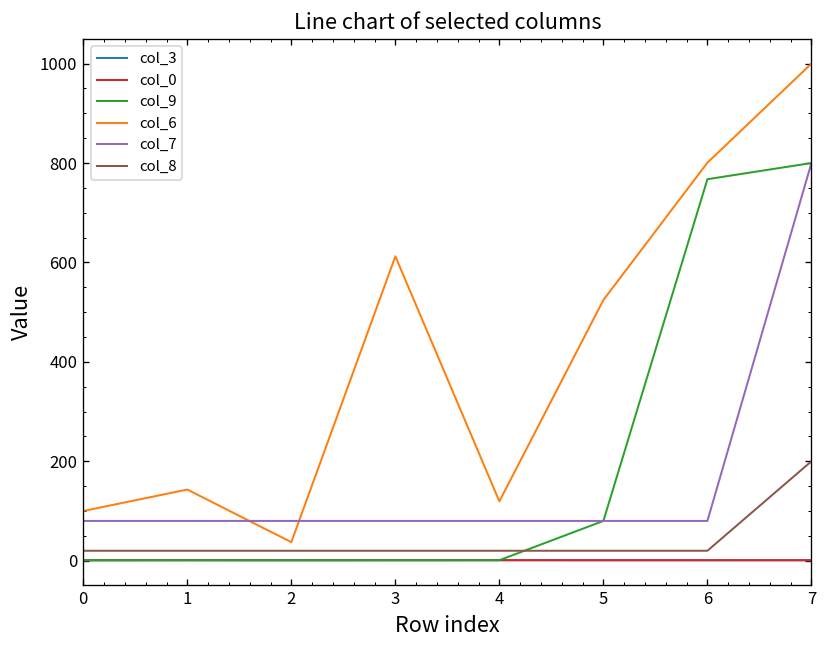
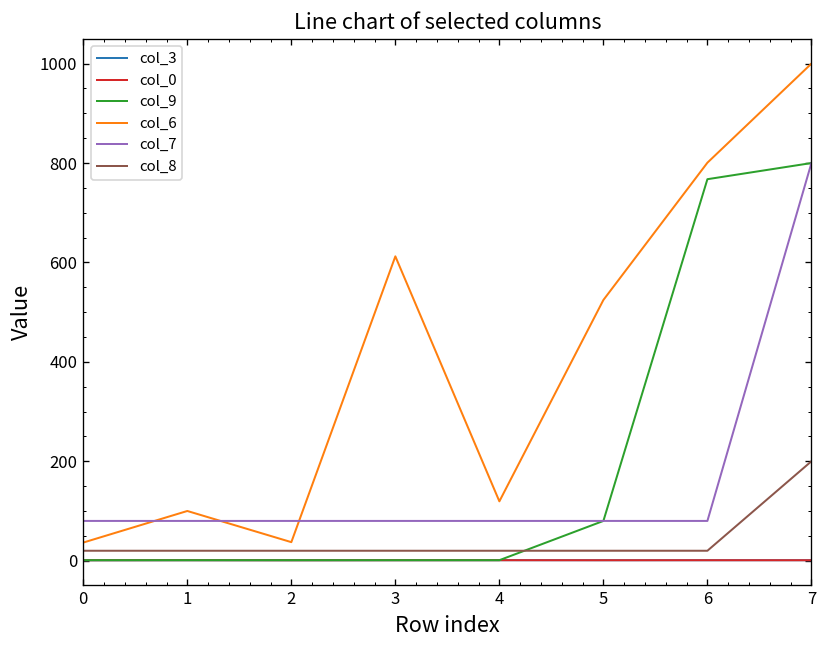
col_6, 0: 100 -> 40
col_6, 1: 140 -> 100
